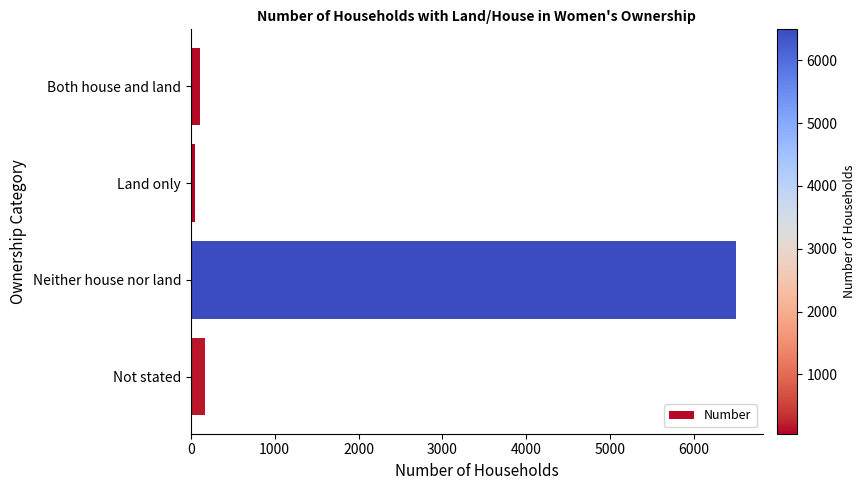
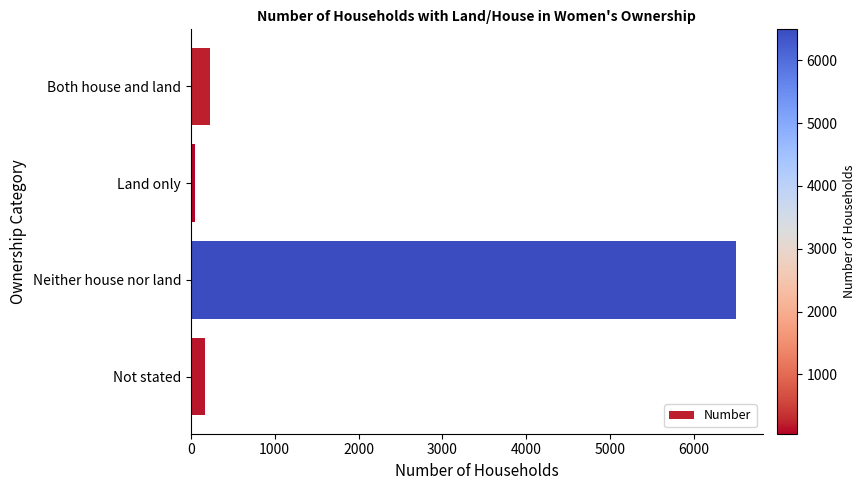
Both house and land: 100 -> 200
